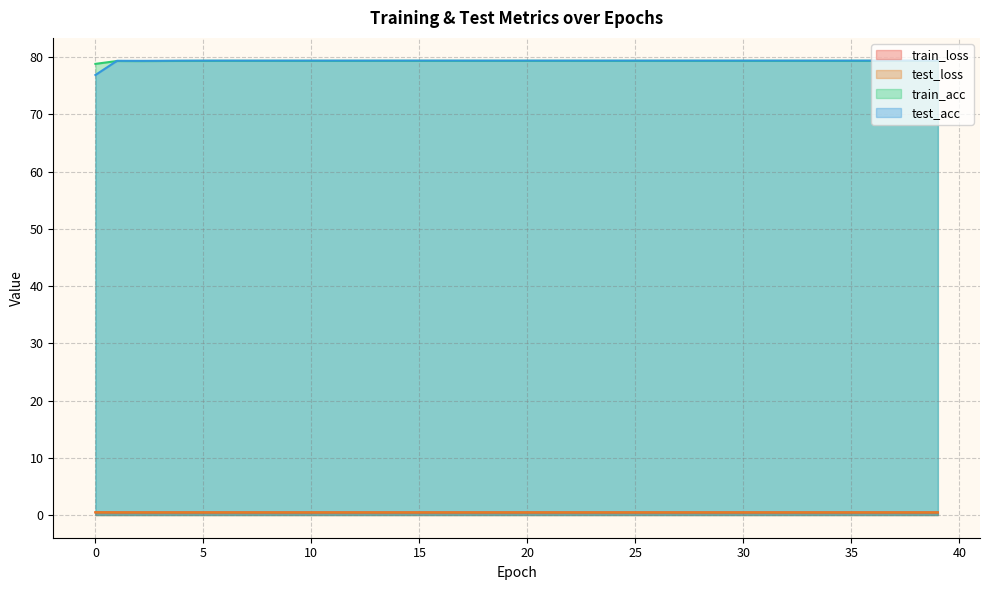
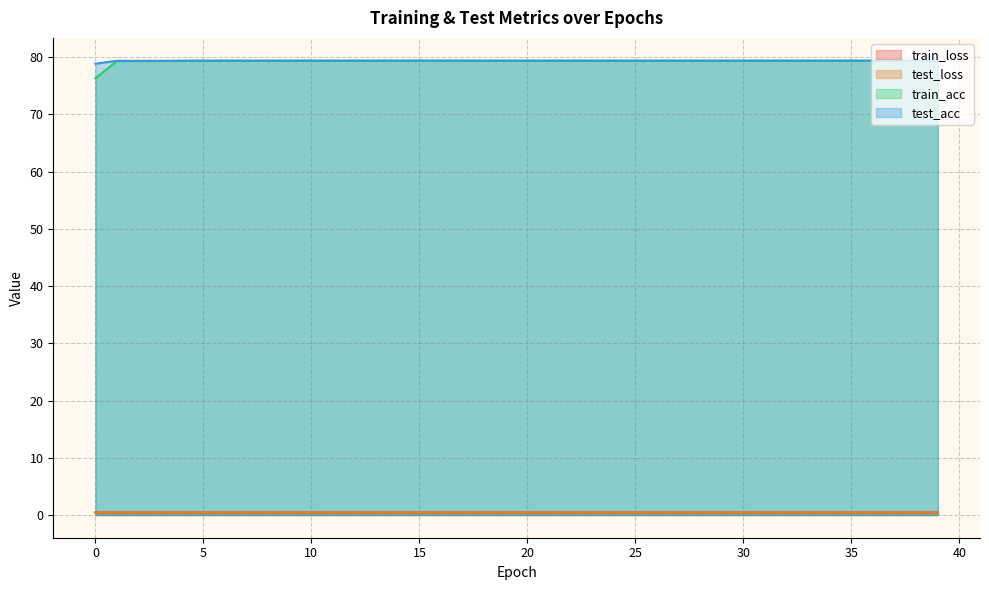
train_acc, 0: 79 -> 76
test_acc, 0: 77 -> 79
